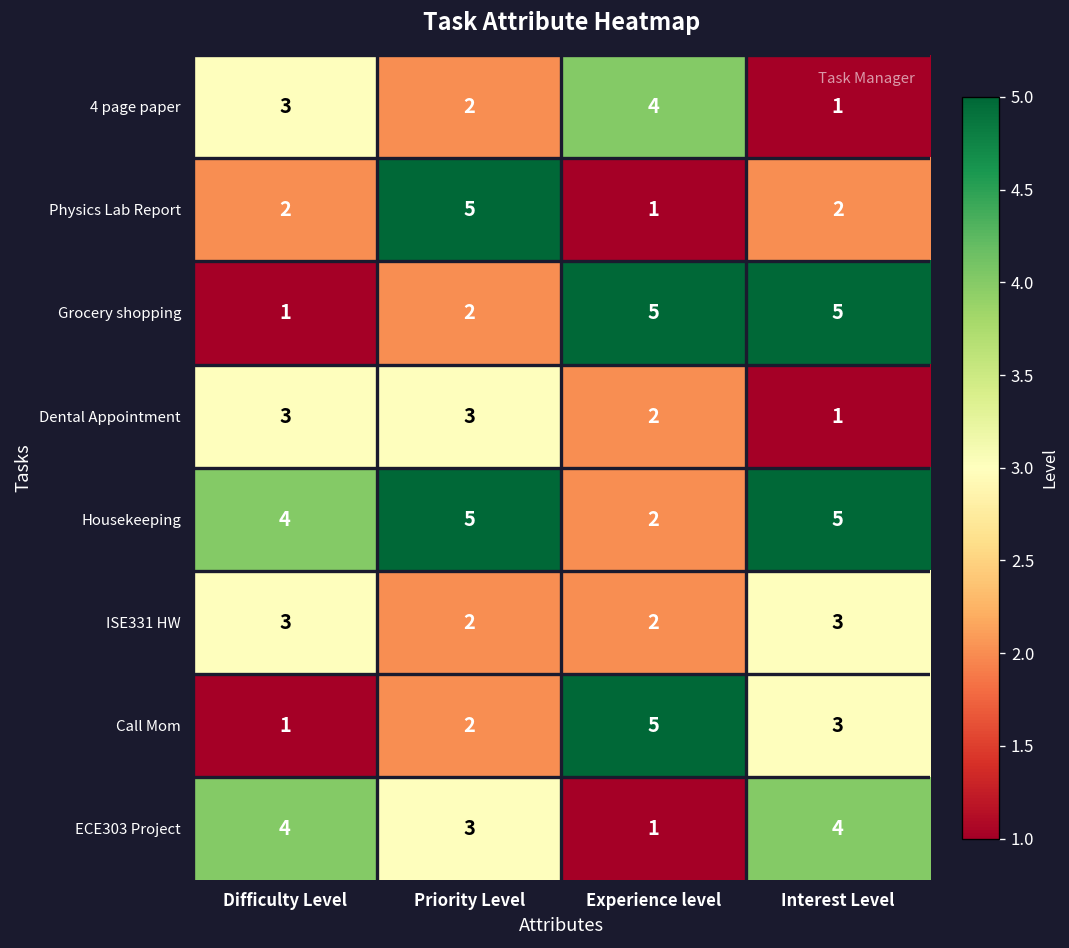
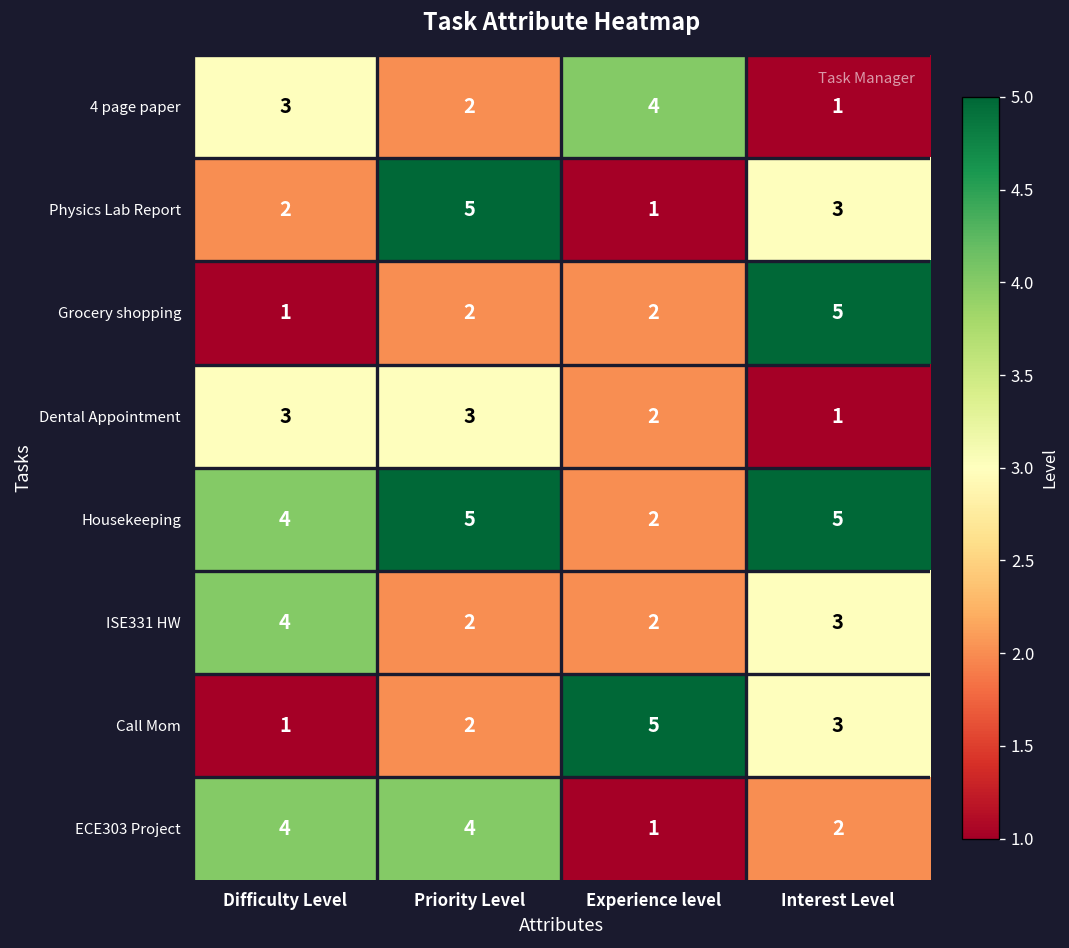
Physics Lab Report, Interest Level: 2 -> 3
Grocery shopping, Experience level: 5 -> 2
ISE331 HW, Difficulty Level: 3 -> 4
ECE303 Project, Priority Level: 3 -> 4
ECE303 Project, Interest Level: 4 -> 2
